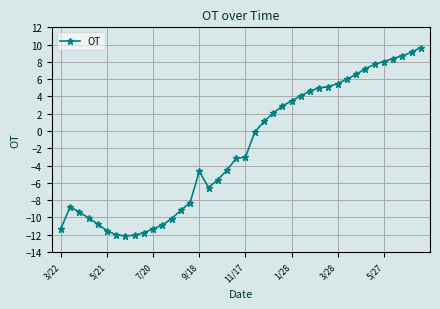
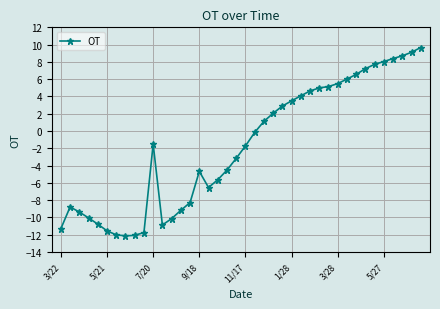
7/20: -11 -> -2
11/17: -3 -> -2
